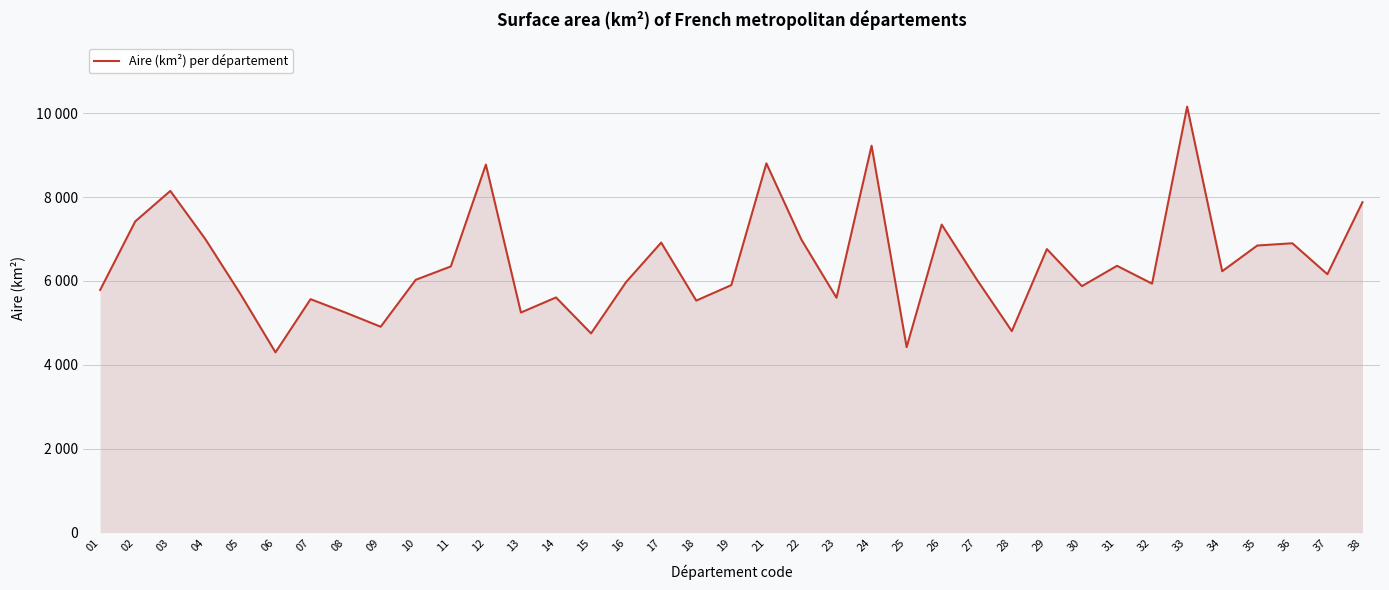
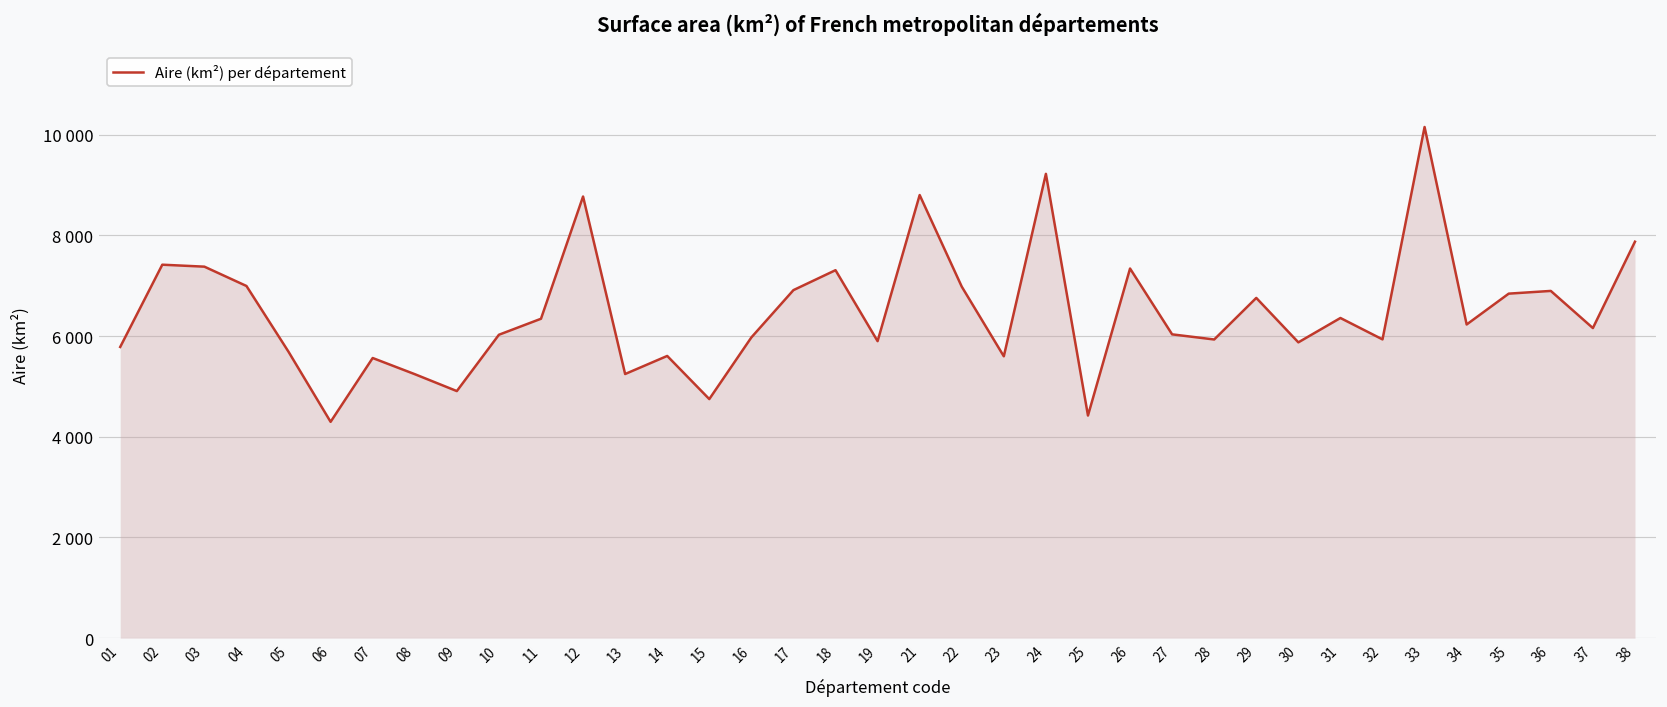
03: 8100 -> 7400
18: 5500 -> 7300
28: 4800 -> 5900
